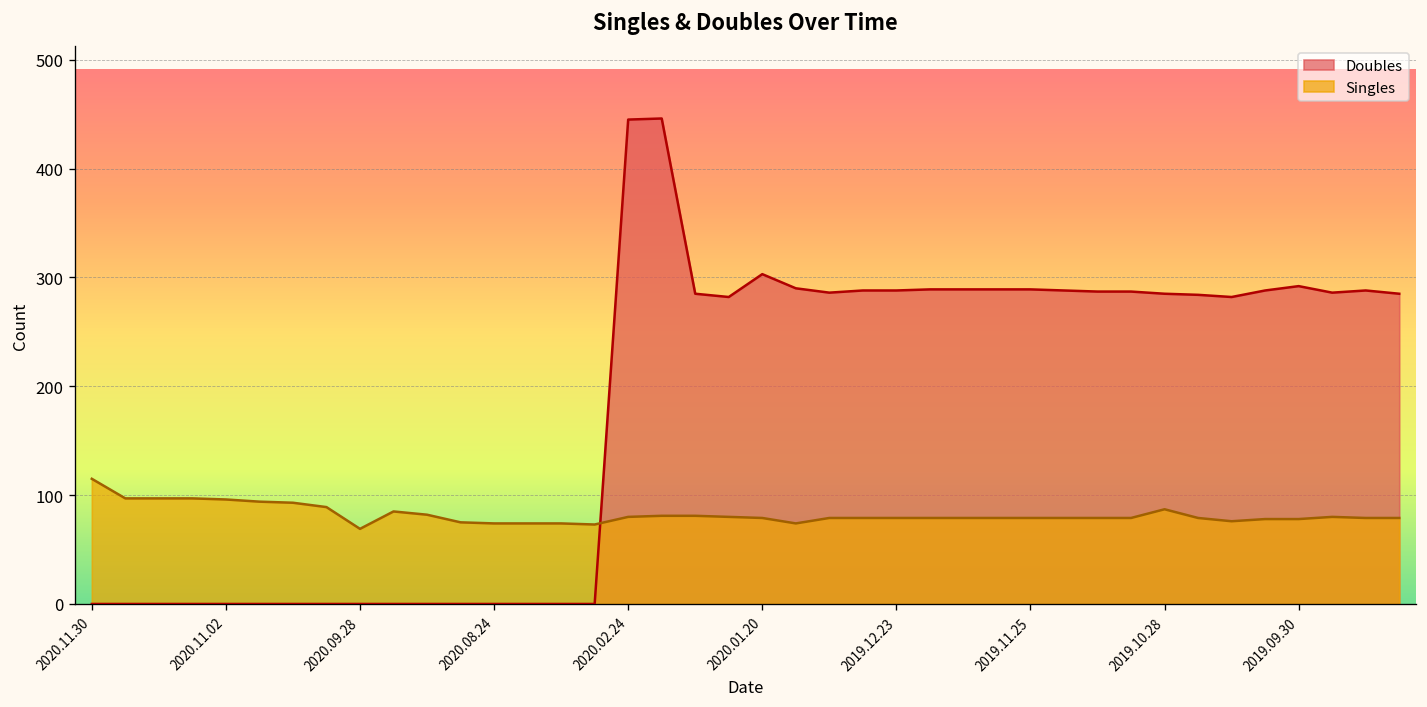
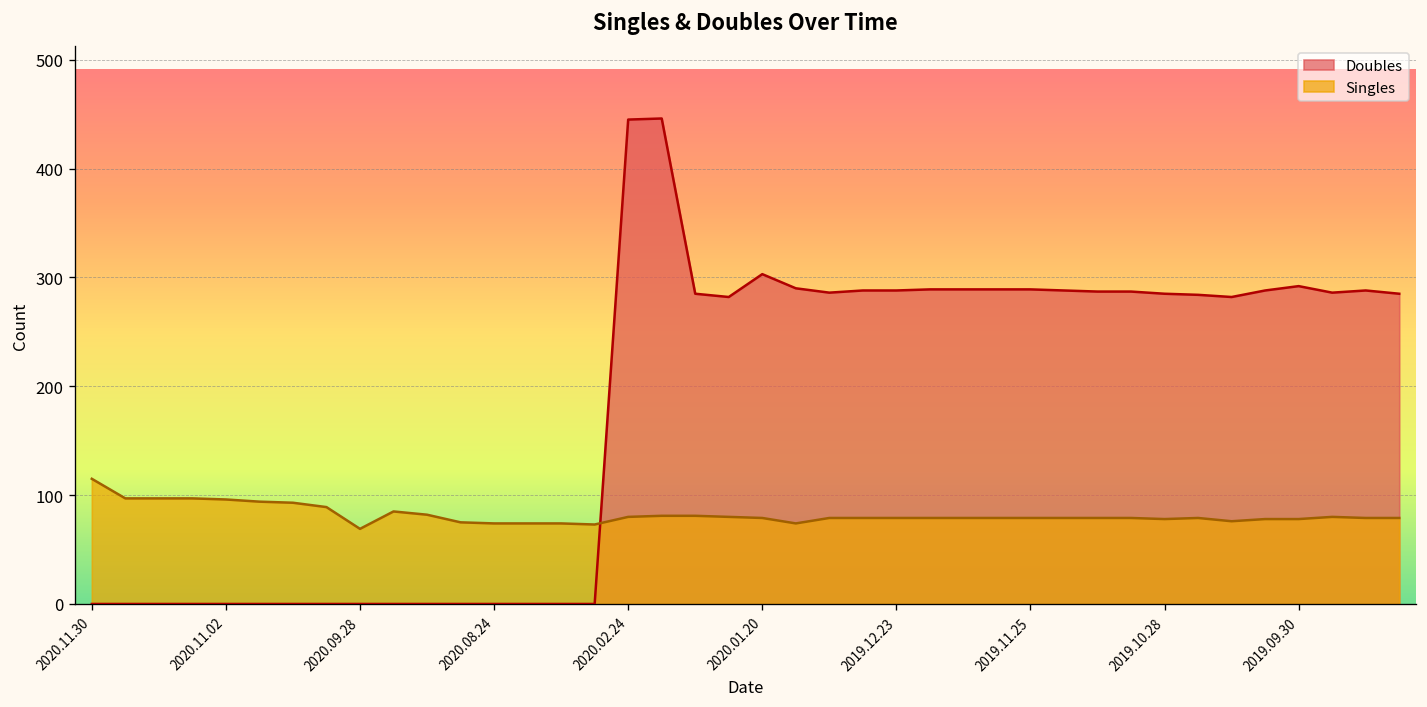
Singles, 2019.10.28: 90 -> 80
